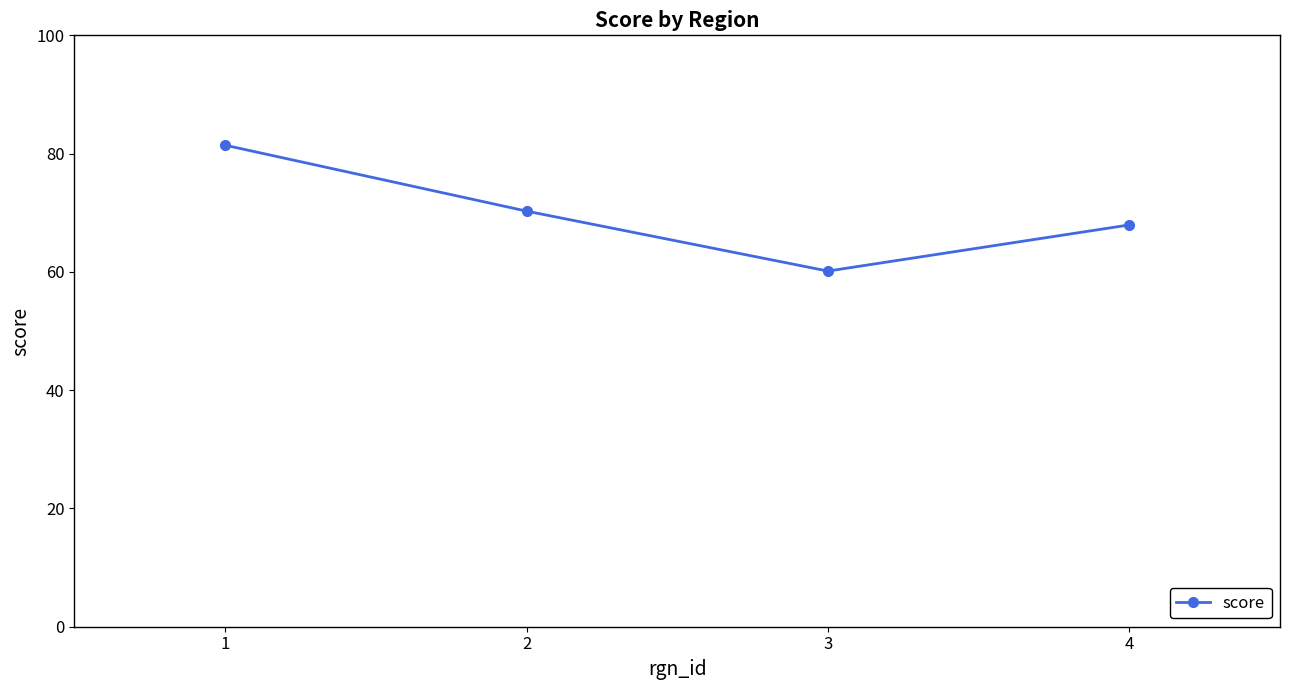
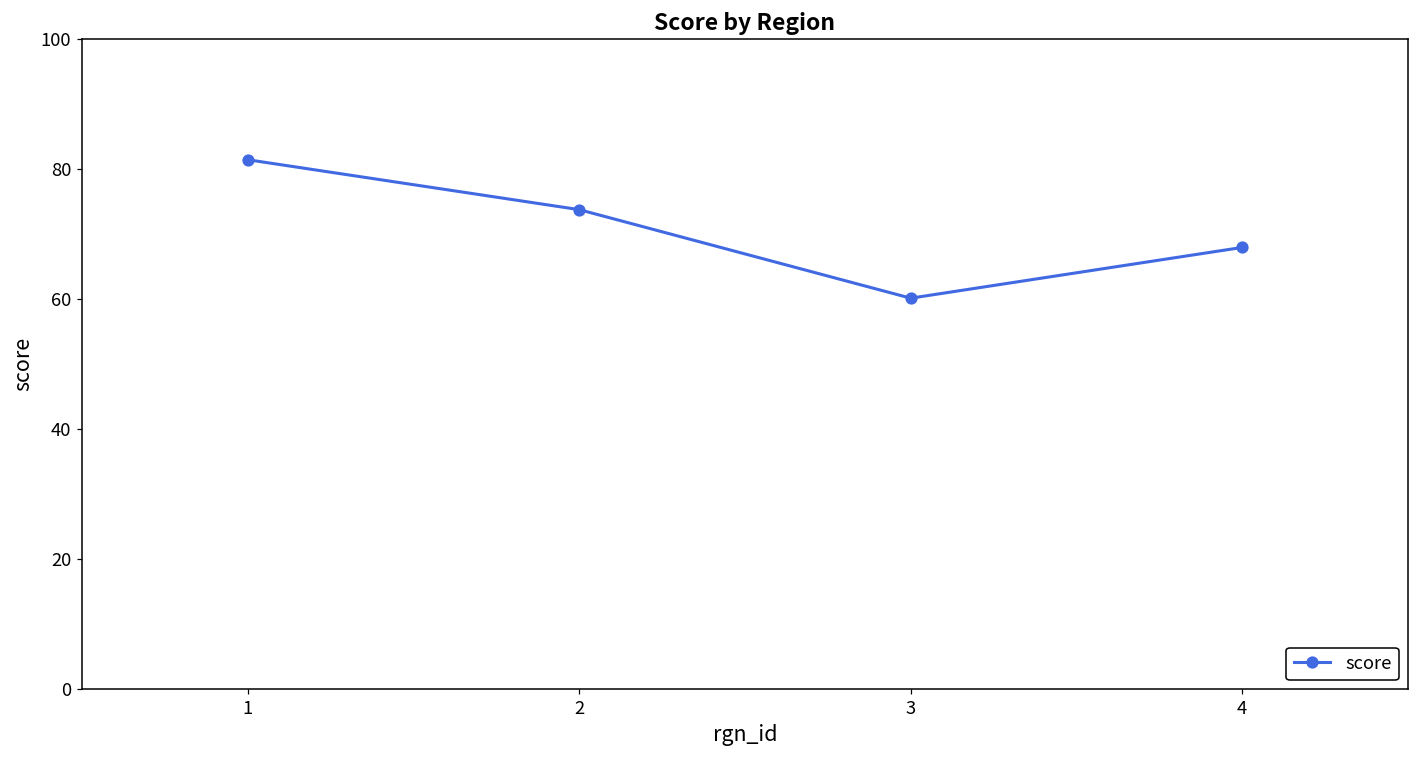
2: 70 -> 74
